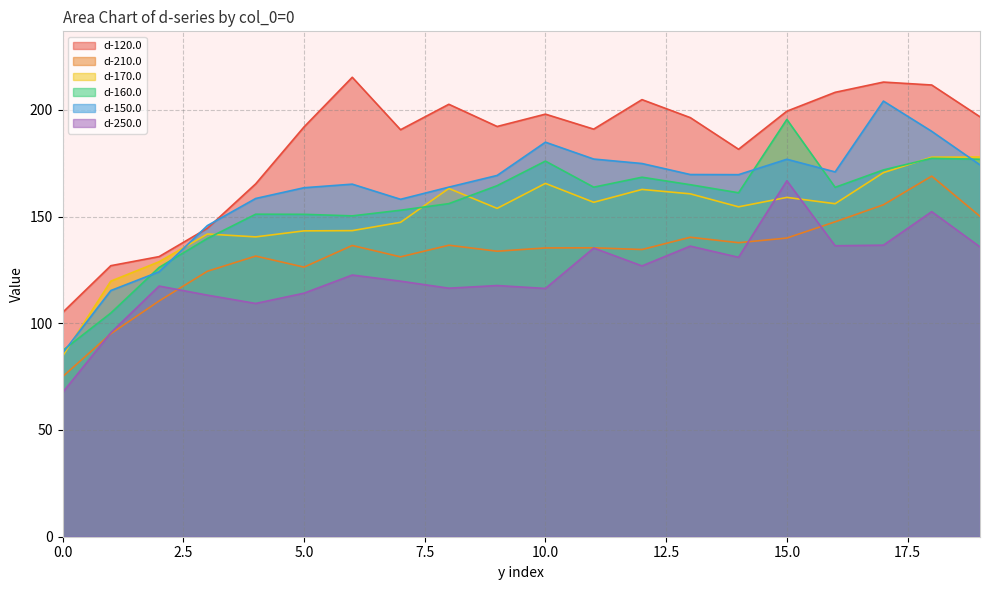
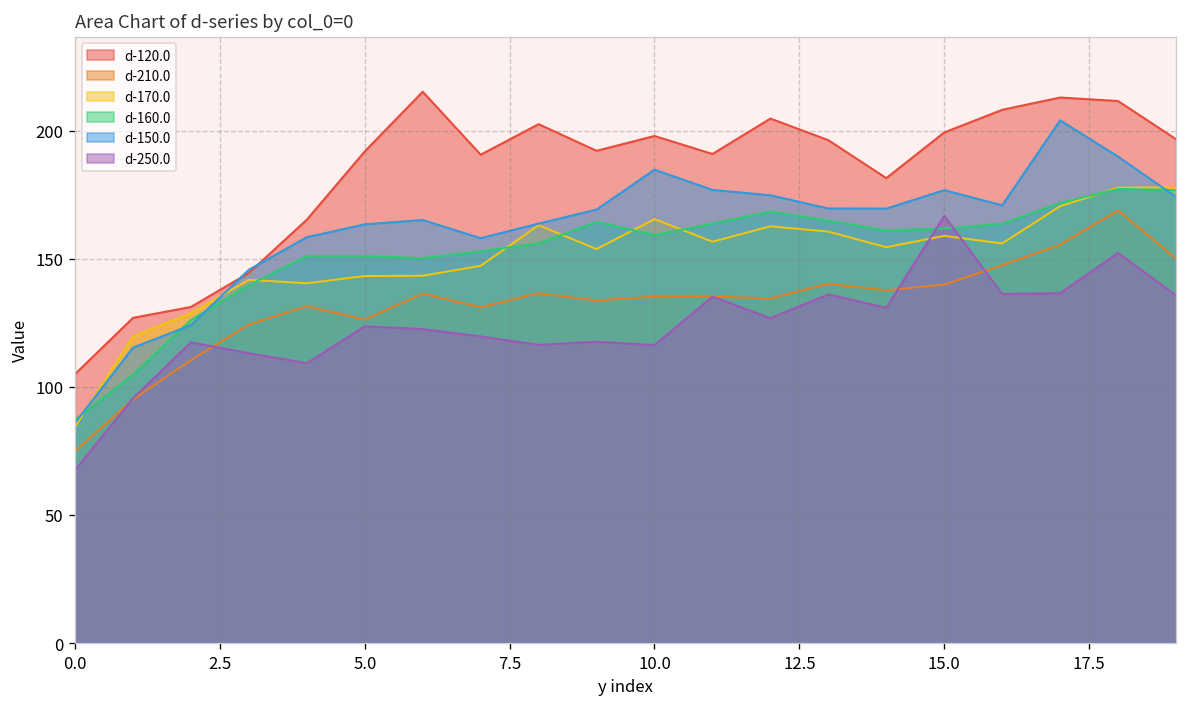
d-250.0, 5.0: 114 -> 124
d-160.0, 10.0: 176 -> 159
d-160.0, 15.0: 195 -> 162
